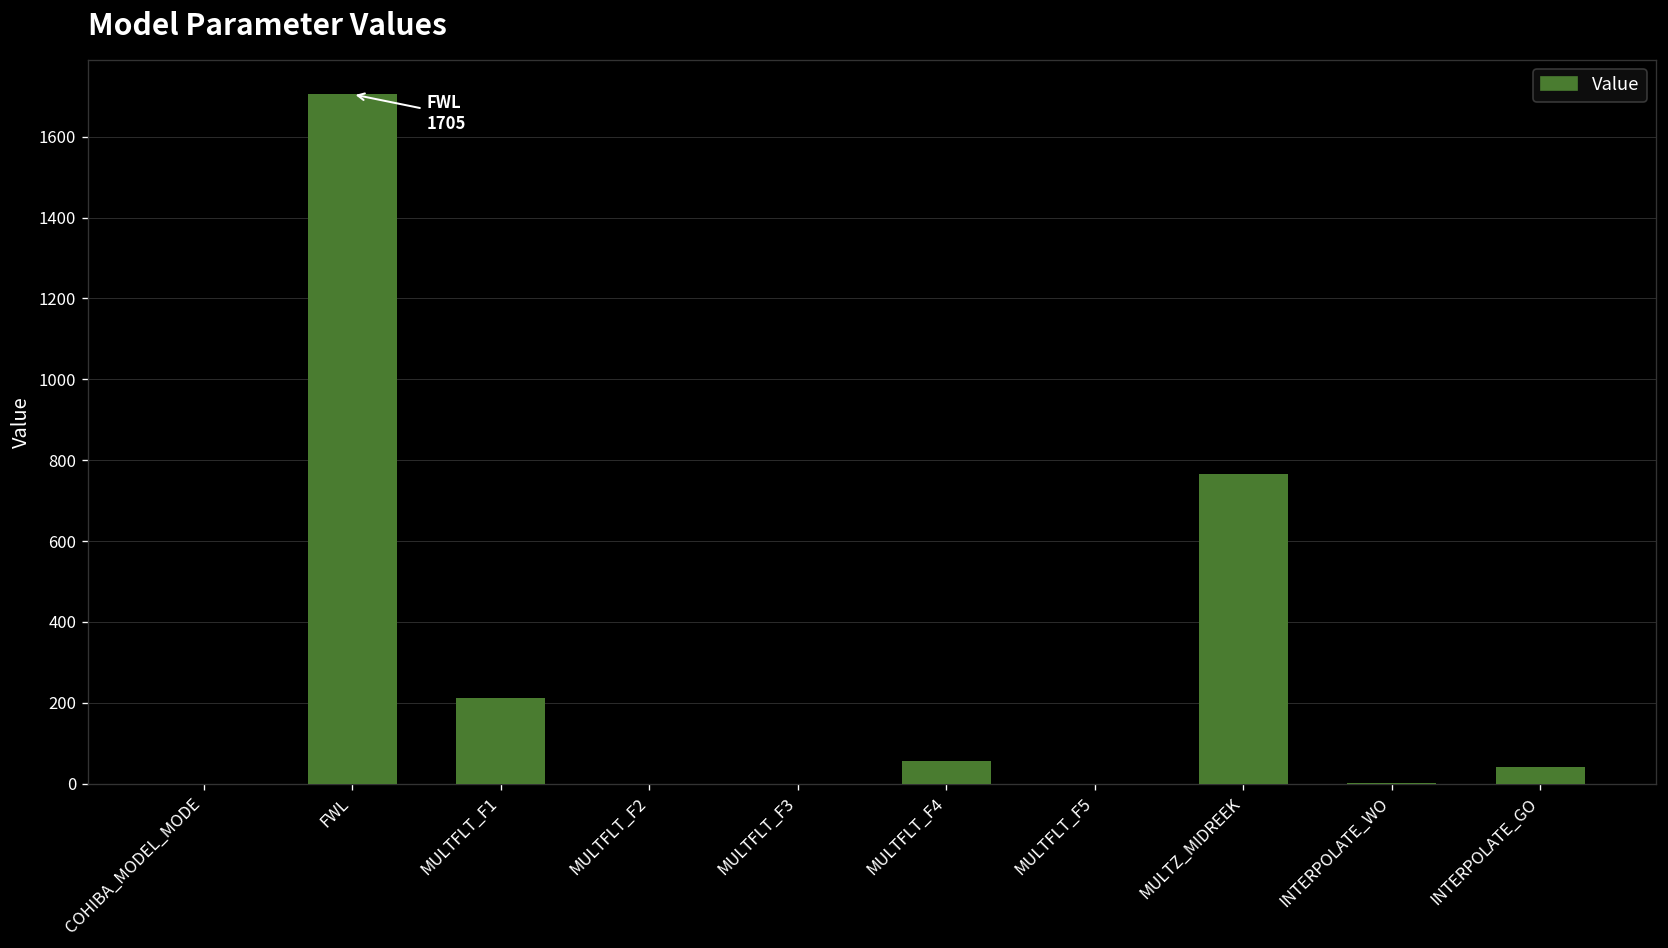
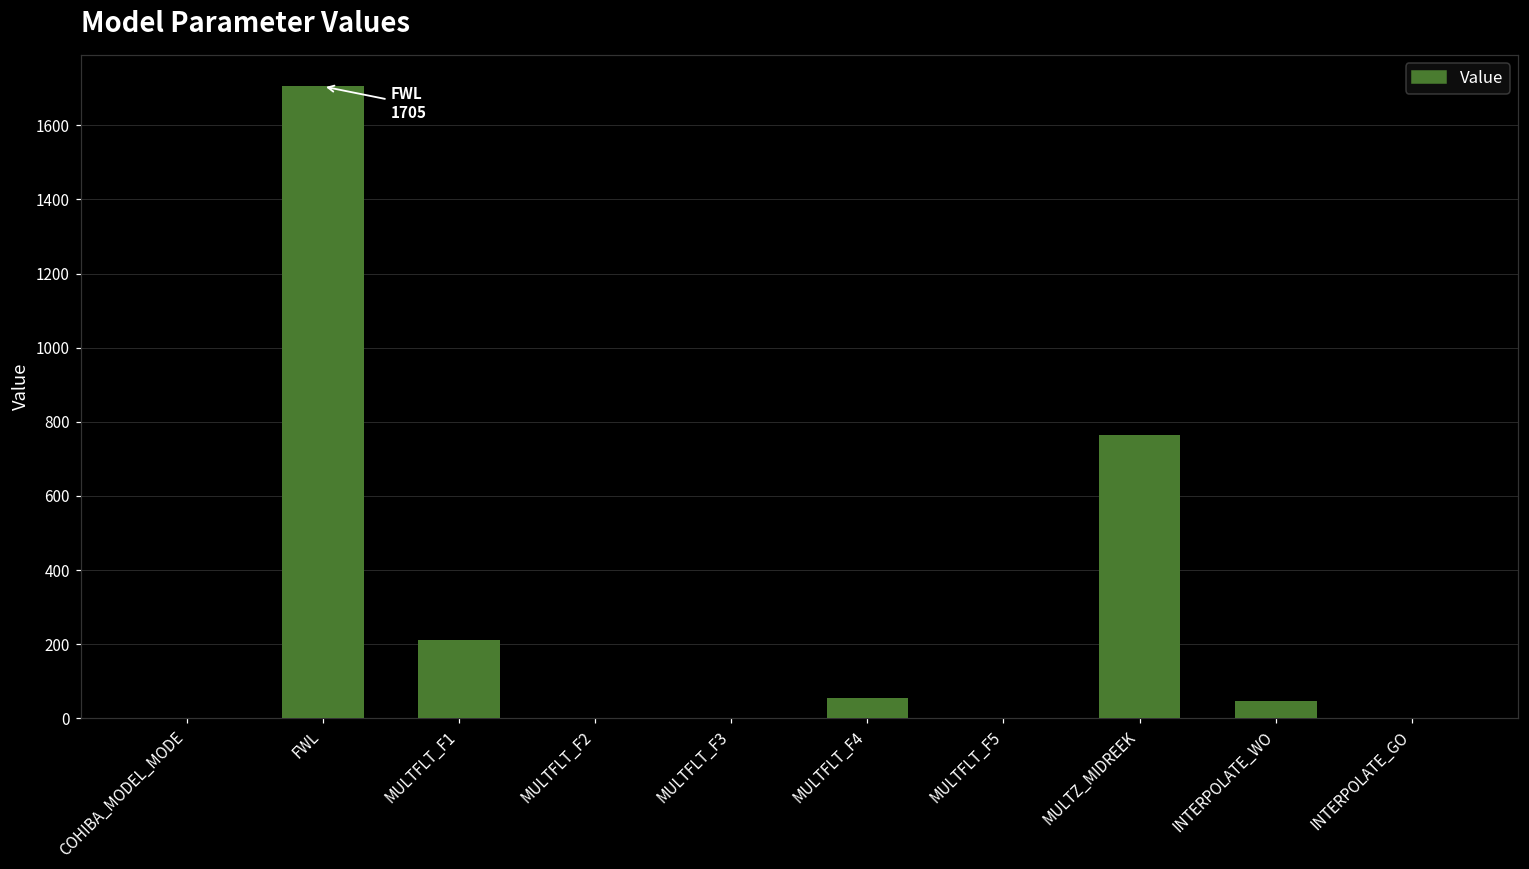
INTERPOLATE_WO: 0 -> 50
INTERPOLATE_GO: 40 -> 0
